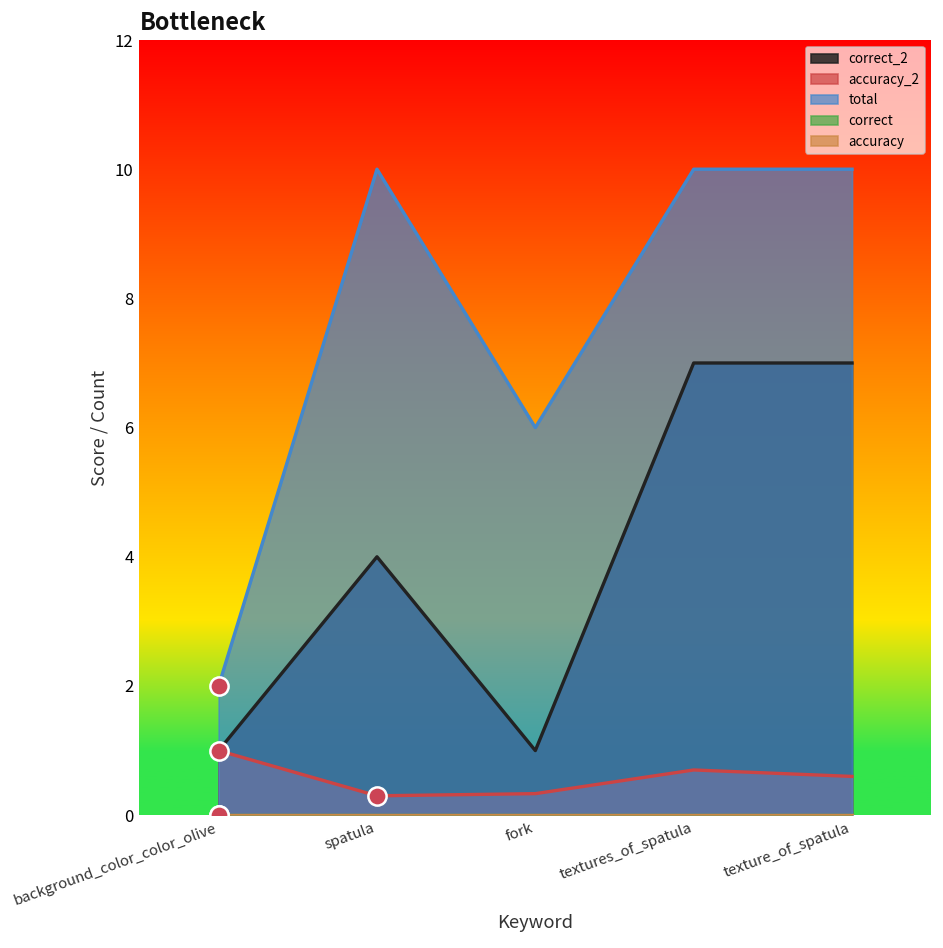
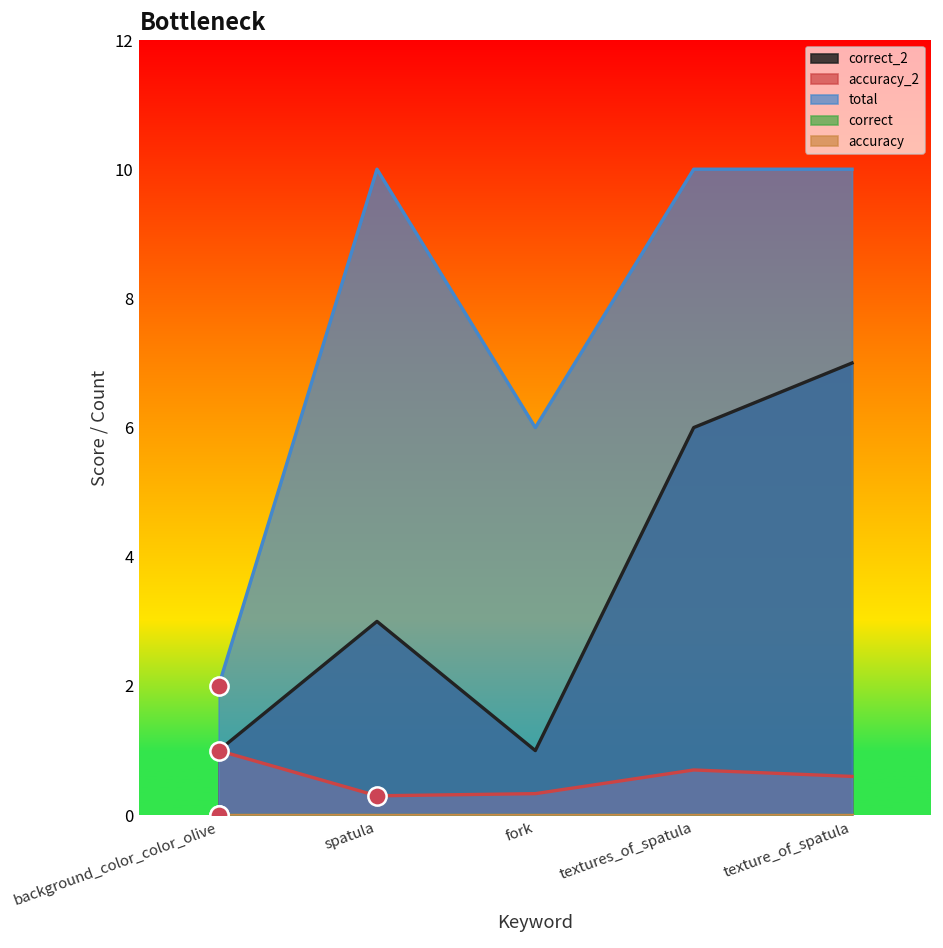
correct_2, spatula: 4 -> 3
correct_2, textures_of_spatula: 7 -> 6
